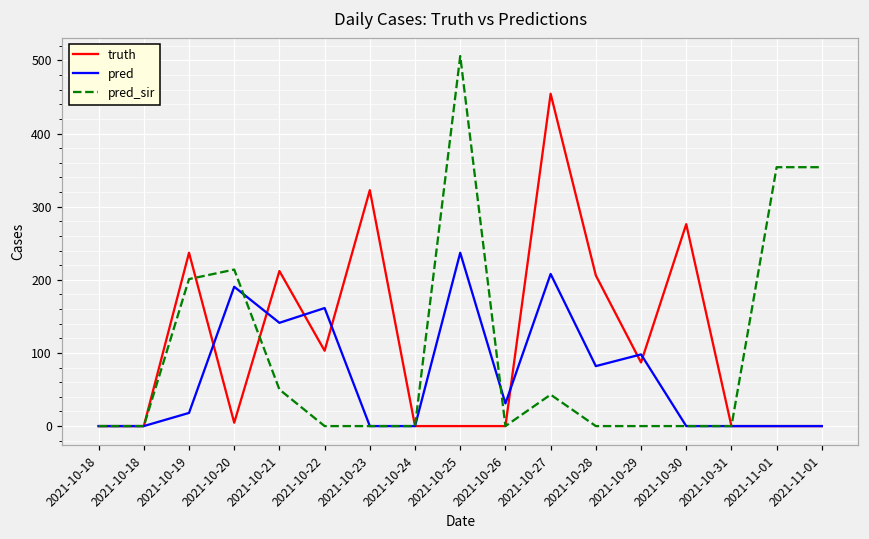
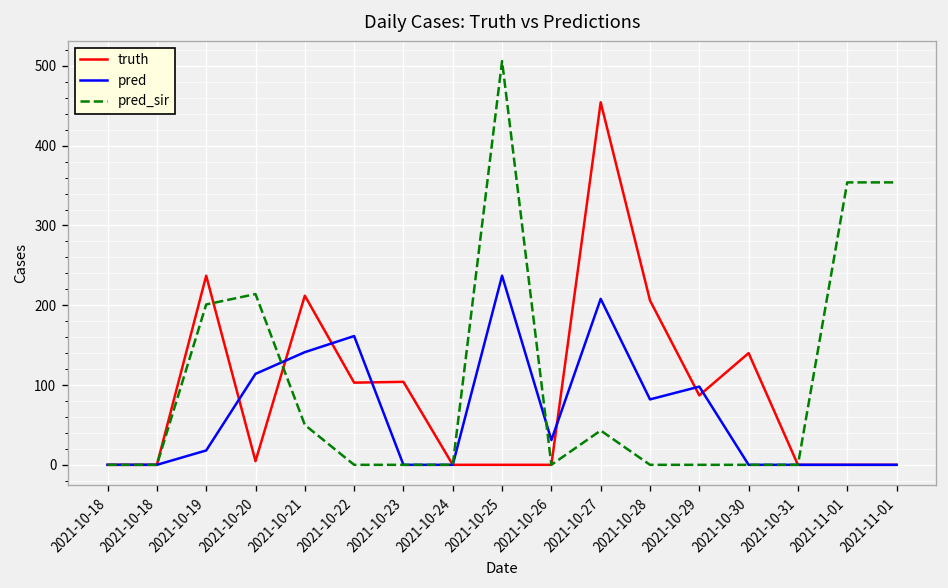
pred, 2021-10-20: 190 -> 110
truth, 2021-10-23: 320 -> 100
truth, 2021-10-30: 280 -> 140
